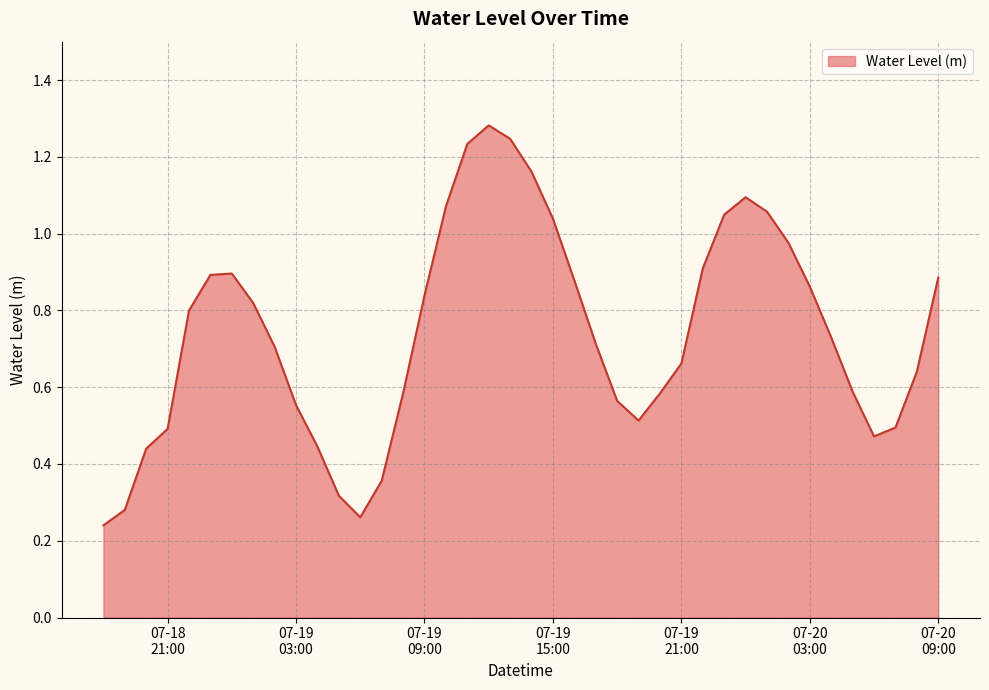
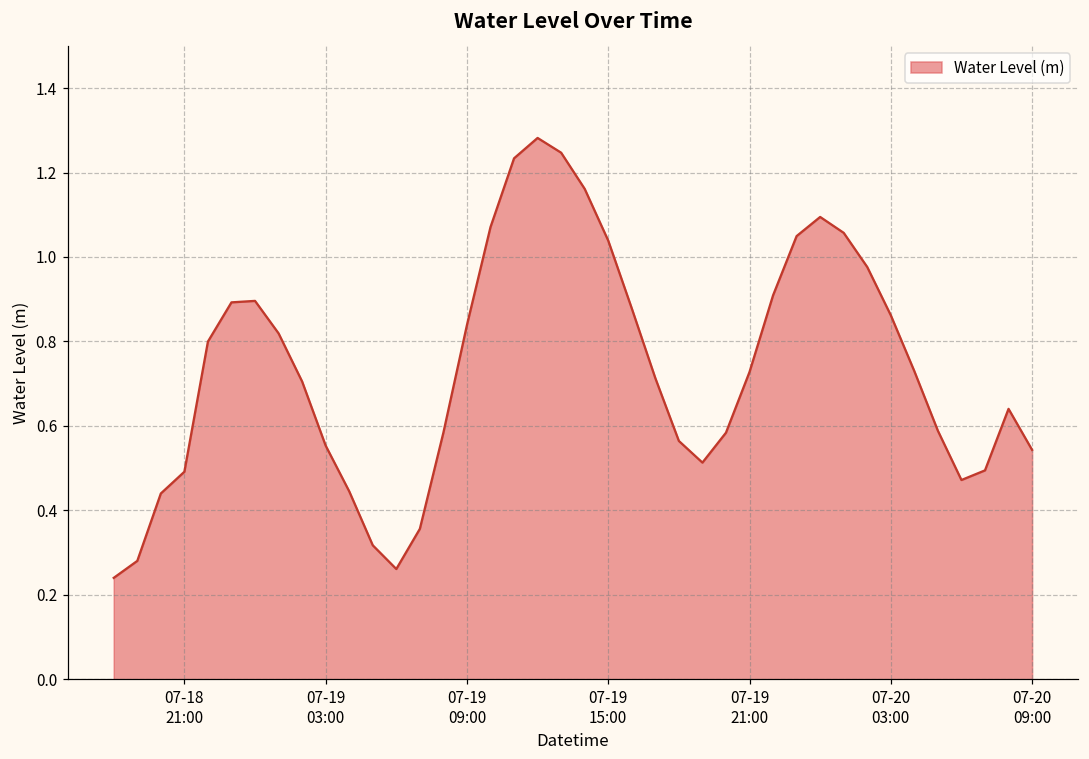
07-19 21:00: 0.66 -> 0.73
07-20 09:00: 0.89 -> 0.54
